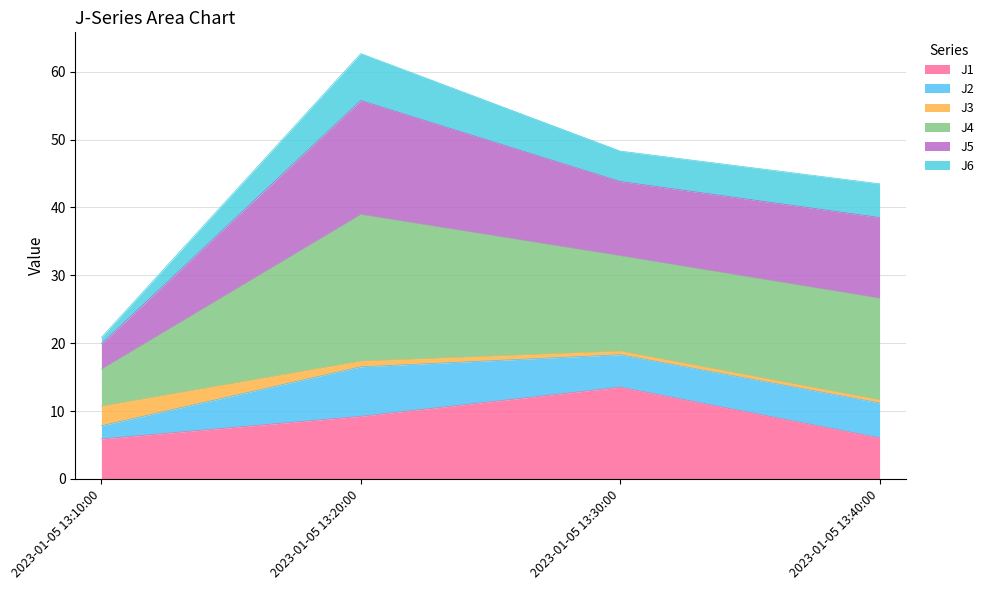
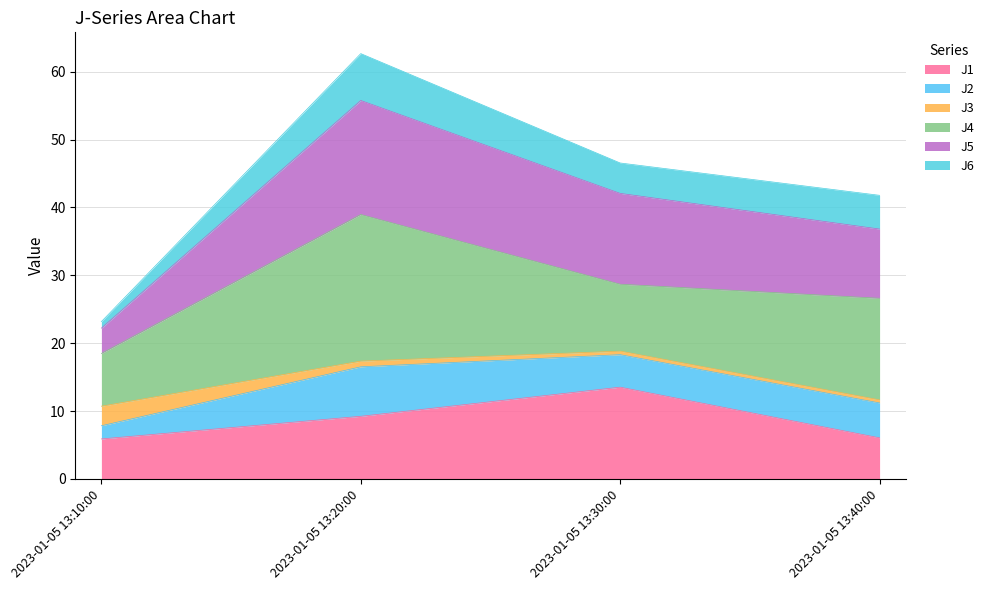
J4, 2023-01-05 13:10:00: 5 -> 8
J4, 2023-01-05 13:30:00: 14 -> 10
J5, 2023-01-05 13:30:00: 11 -> 13
J5, 2023-01-05 13:40:00: 12 -> 10
